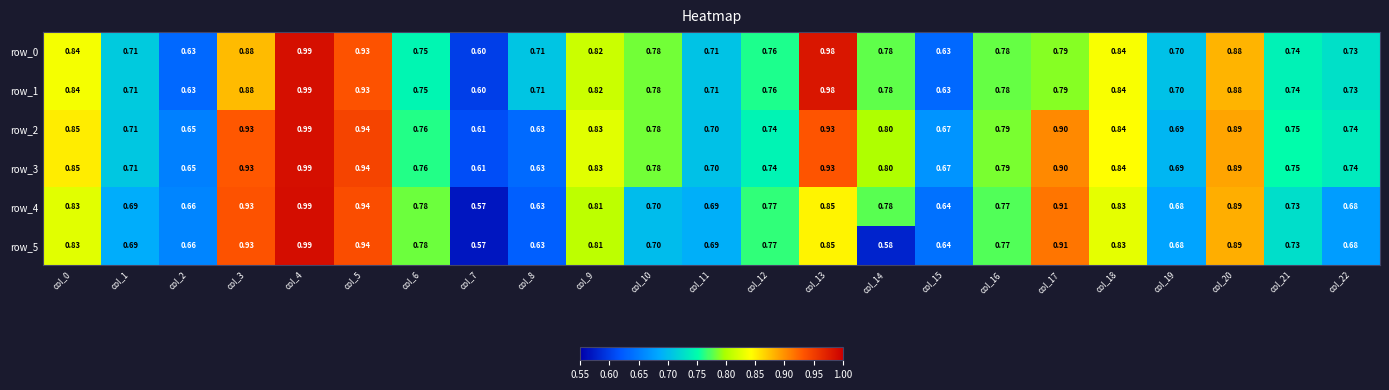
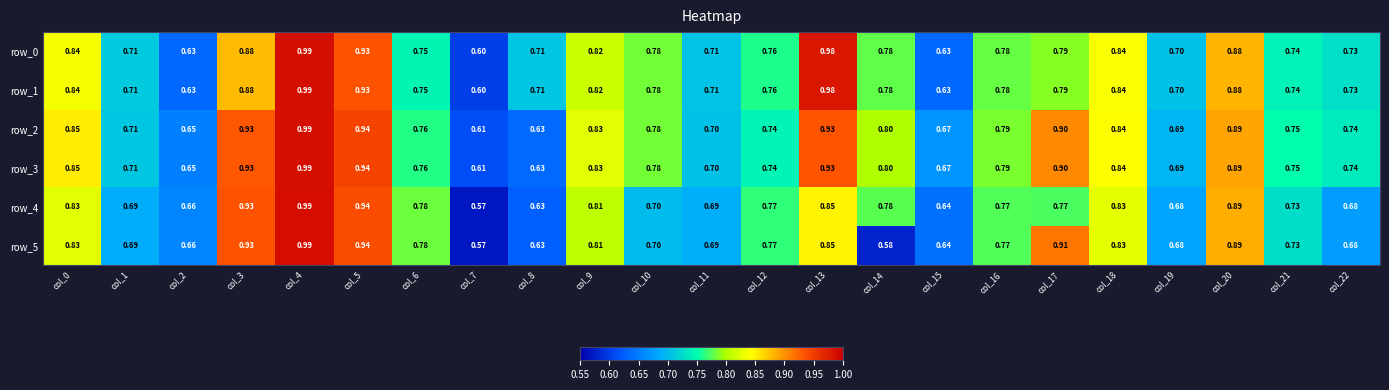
row_4, col_17: 0.91 -> 0.77
